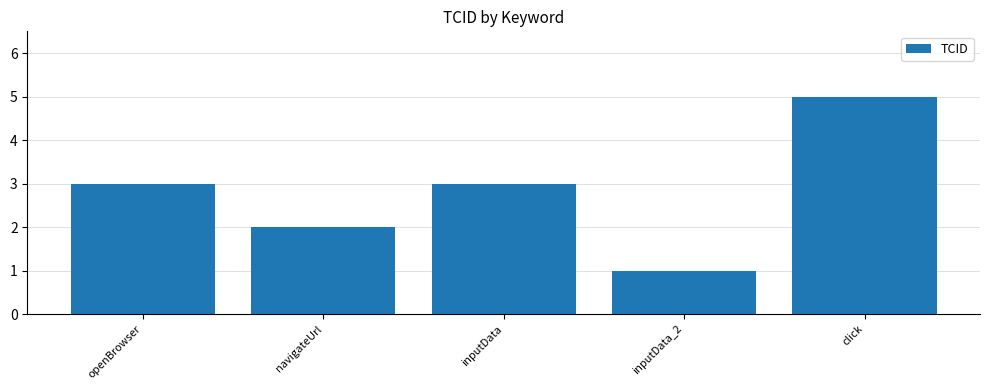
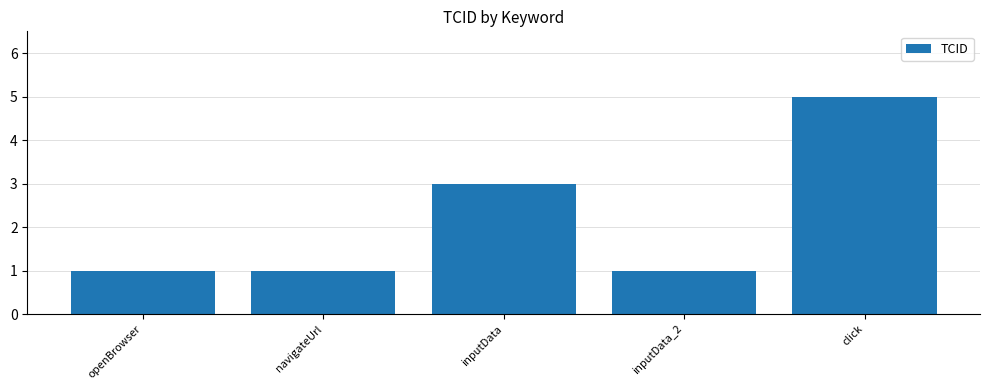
openBrowser: 3 -> 1
navigateUrl: 2 -> 1
